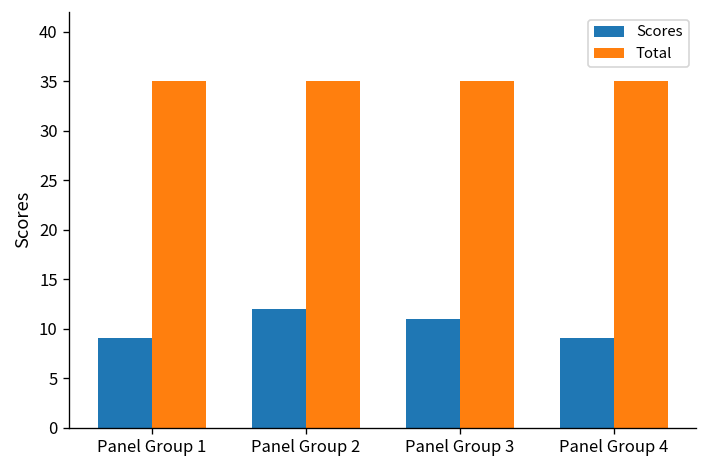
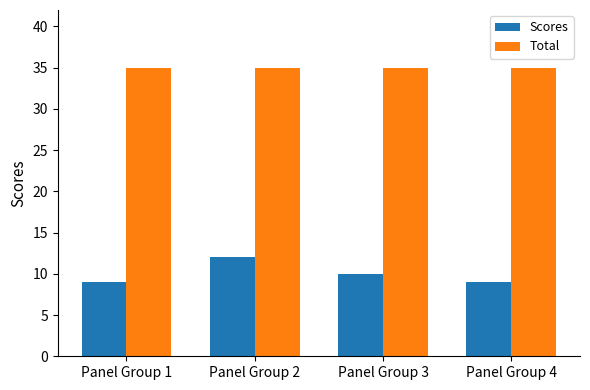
Scores, Panel Group 3: 11 -> 10
